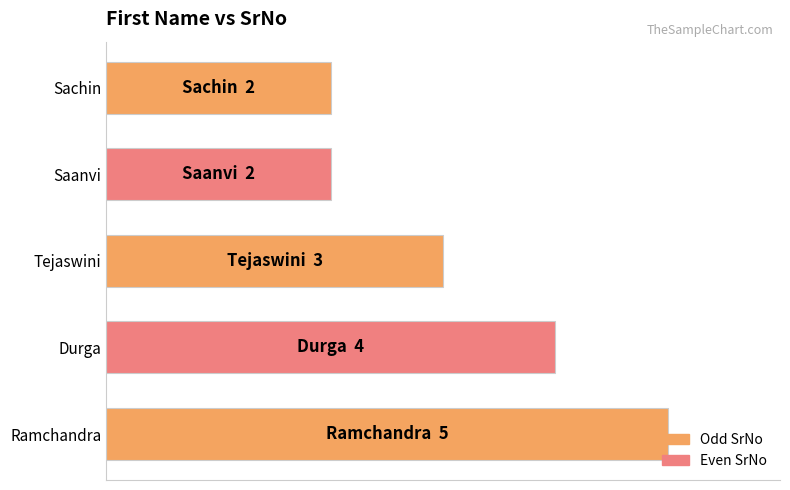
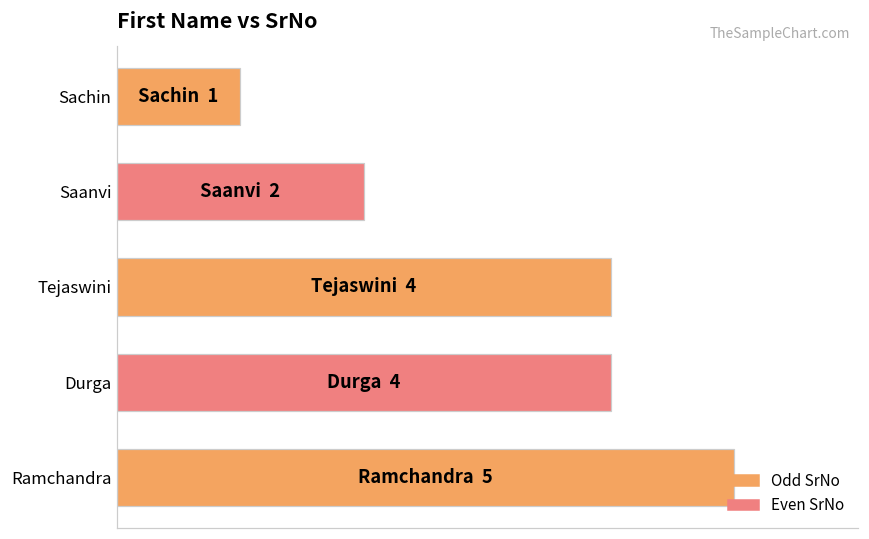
Sachin: 2 -> 1
Tejaswini: 3 -> 4
